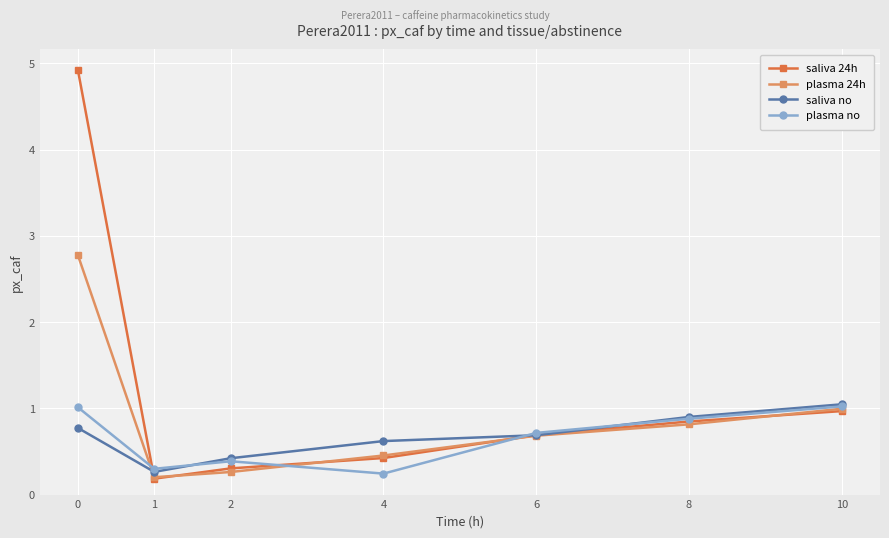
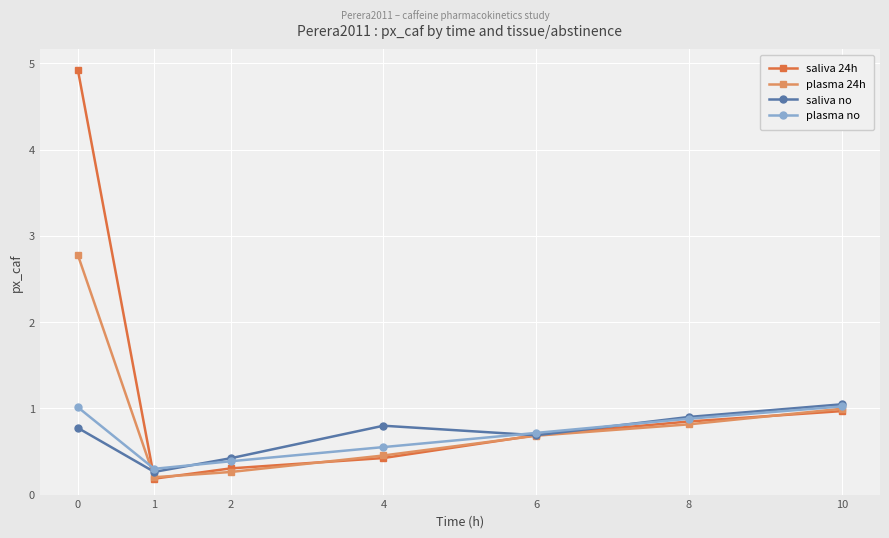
saliva no, 4: 0.6 -> 0.8
plasma no, 4: 0.2 -> 0.6
